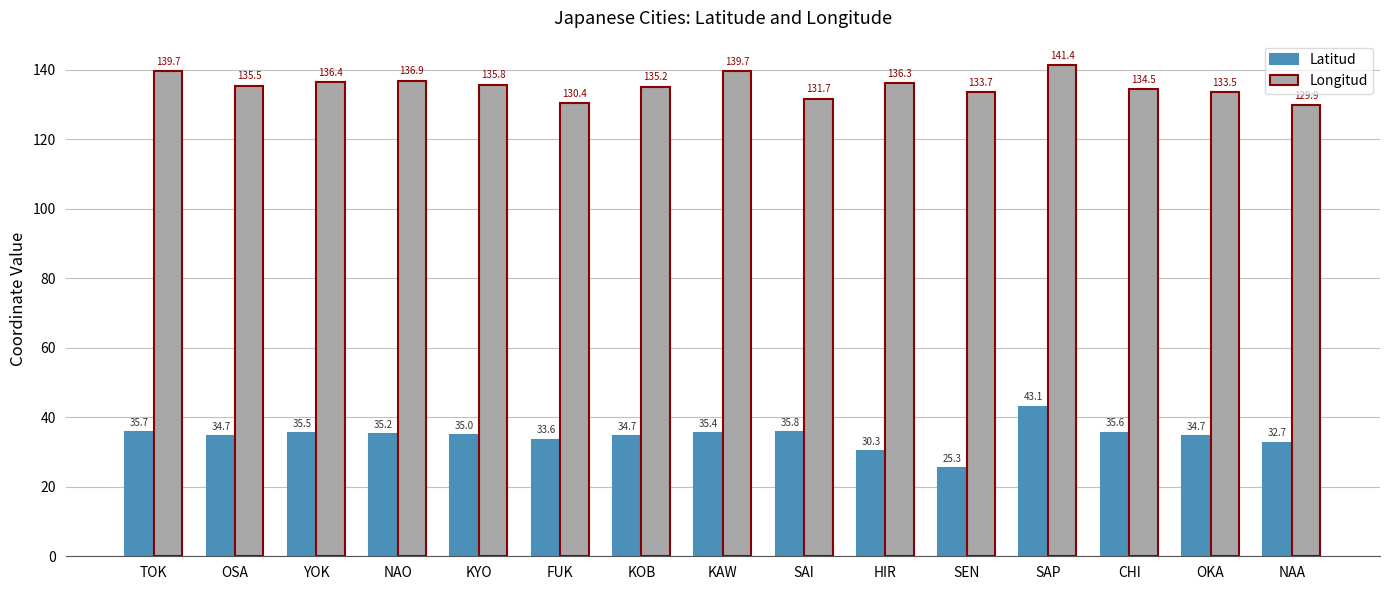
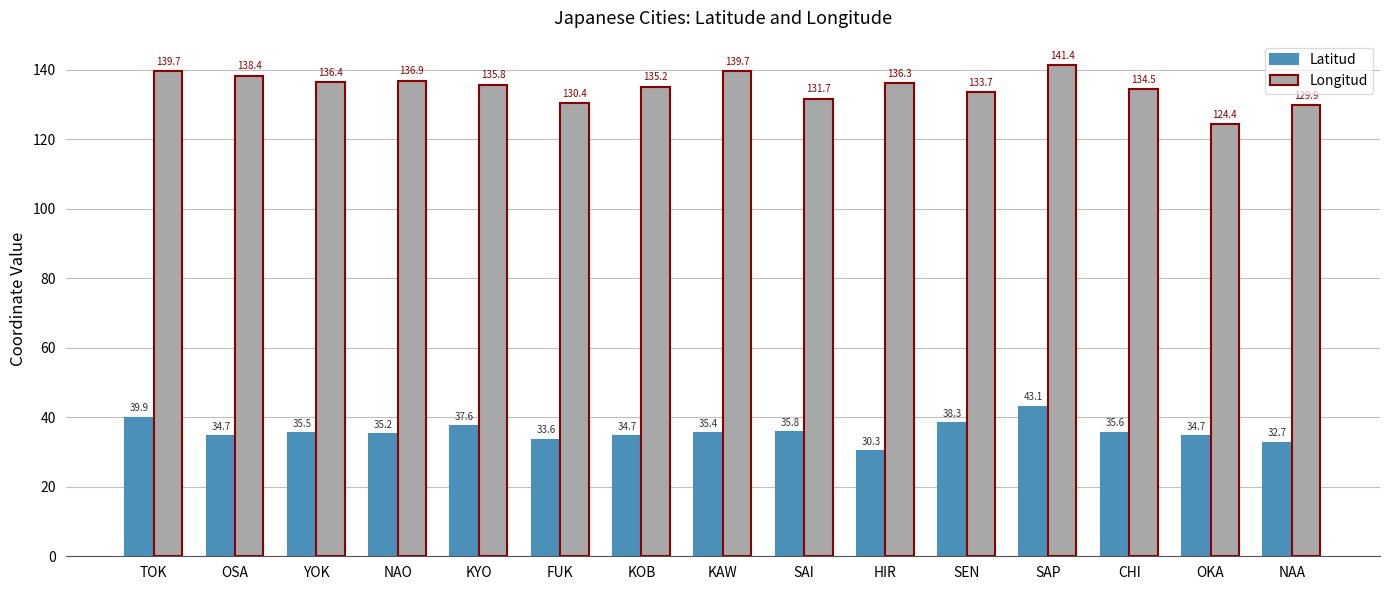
Latitud, TOK: 35.7 -> 39.9
Longitud, OSA: 135.5 -> 138.4
Latitud, KYO: 35.0 -> 37.6
Latitud, SEN: 25.3 -> 38.3
Longitud, OKA: 133.5 -> 124.4
